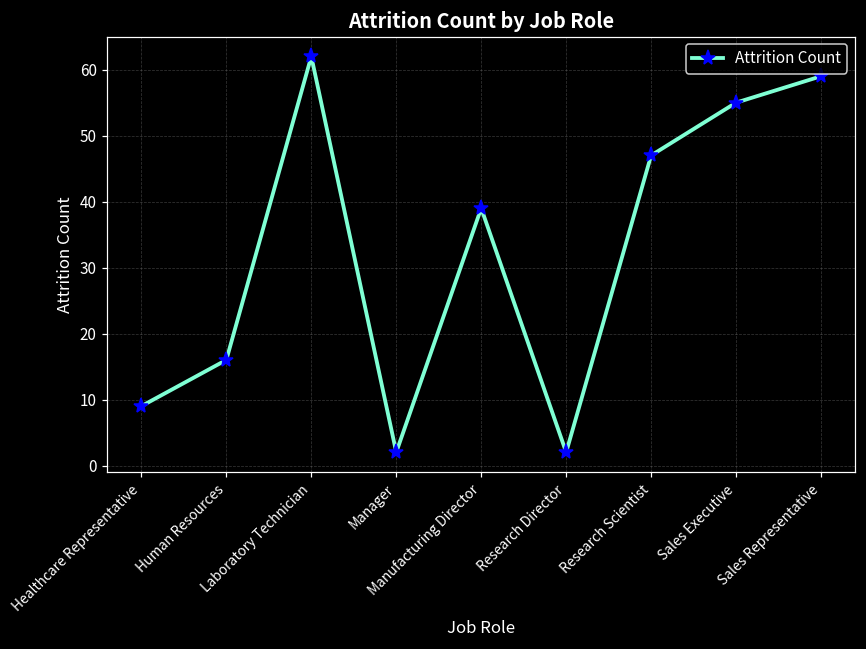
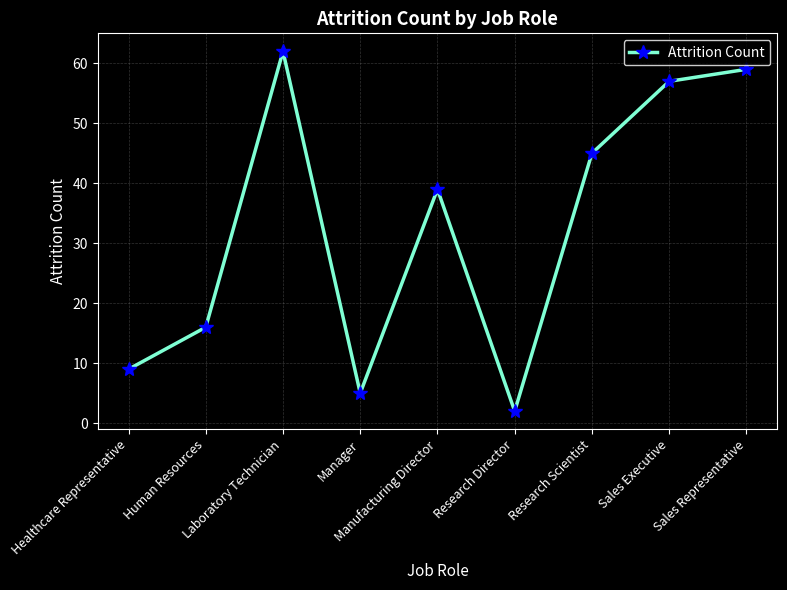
Manager: 2 -> 5
Research Scientist: 47 -> 45
Sales Executive: 55 -> 57
